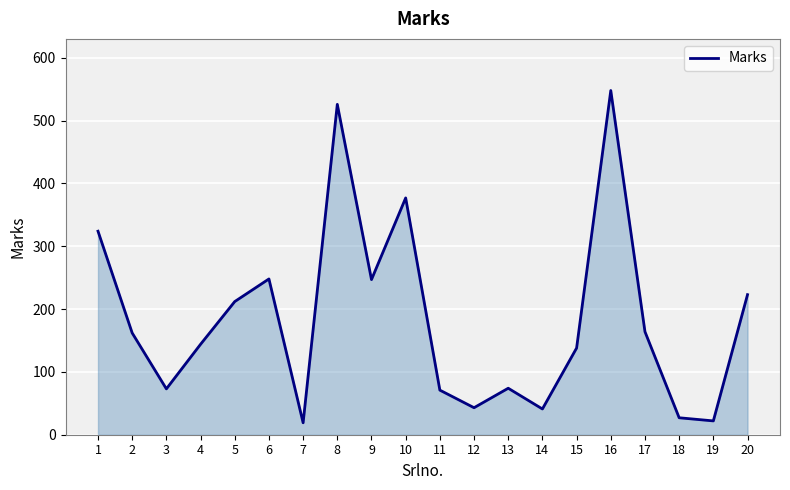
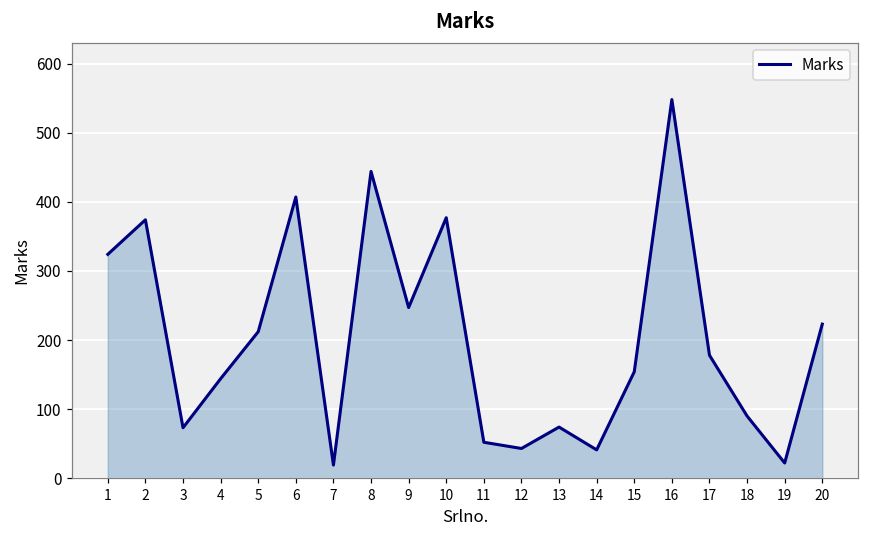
2: 160 -> 370
6: 250 -> 410
8: 530 -> 440
11: 70 -> 50
15: 140 -> 150
17: 160 -> 180
18: 30 -> 90
